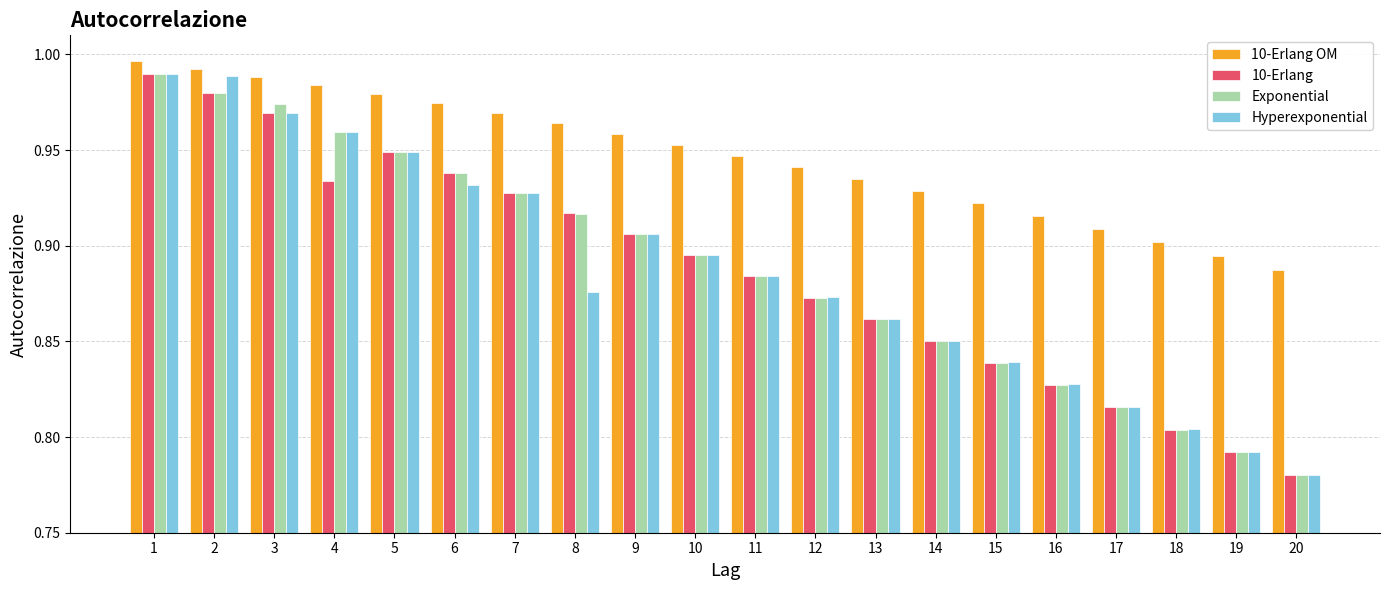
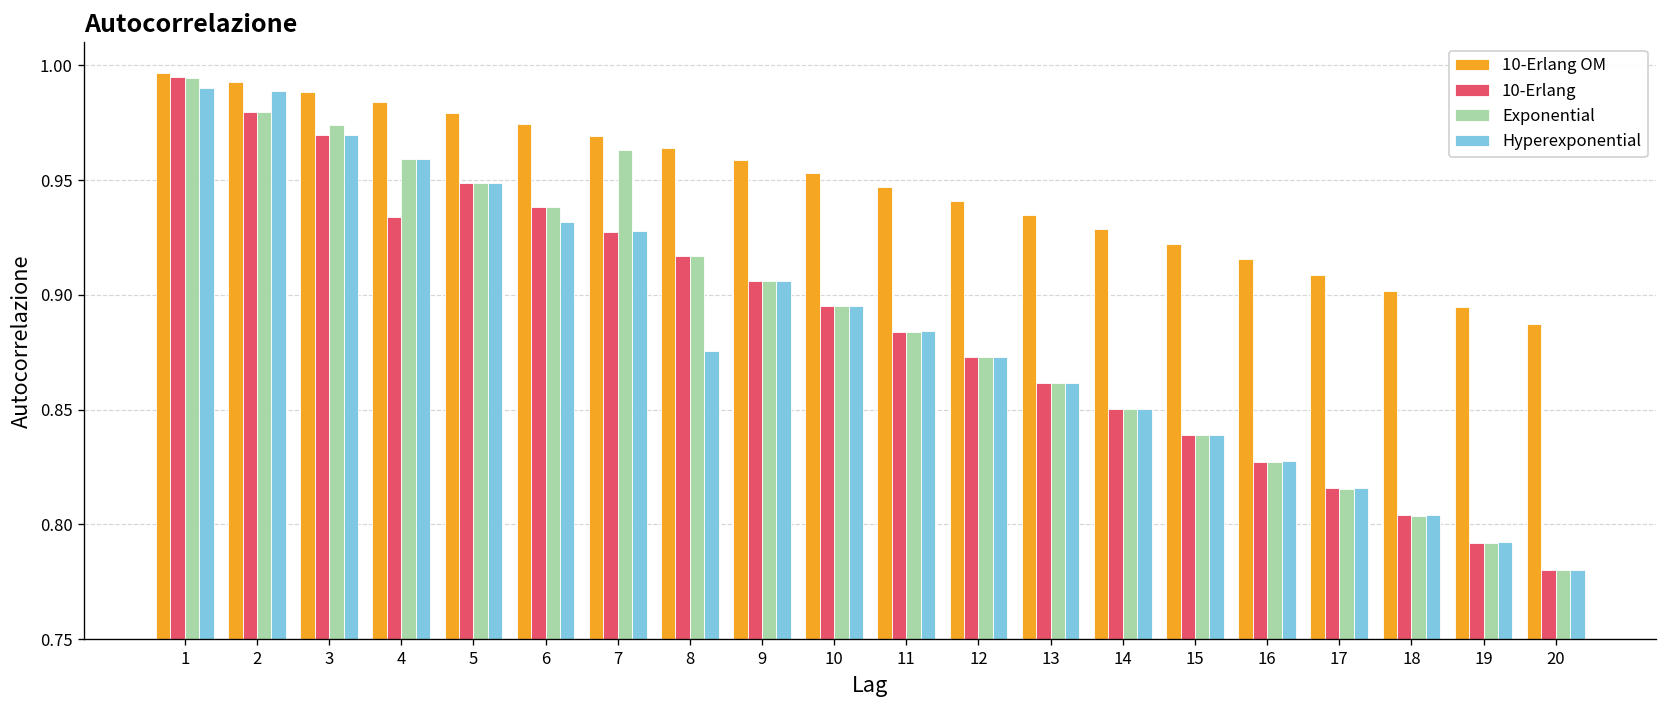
10-Erlang, 1: 0.990 -> 0.995
Exponential, 1: 0.990 -> 0.994
Exponential, 7: 0.928 -> 0.963
